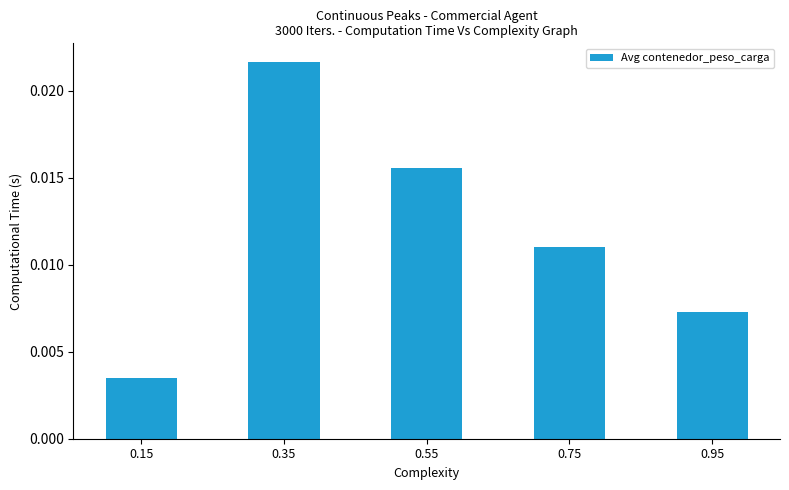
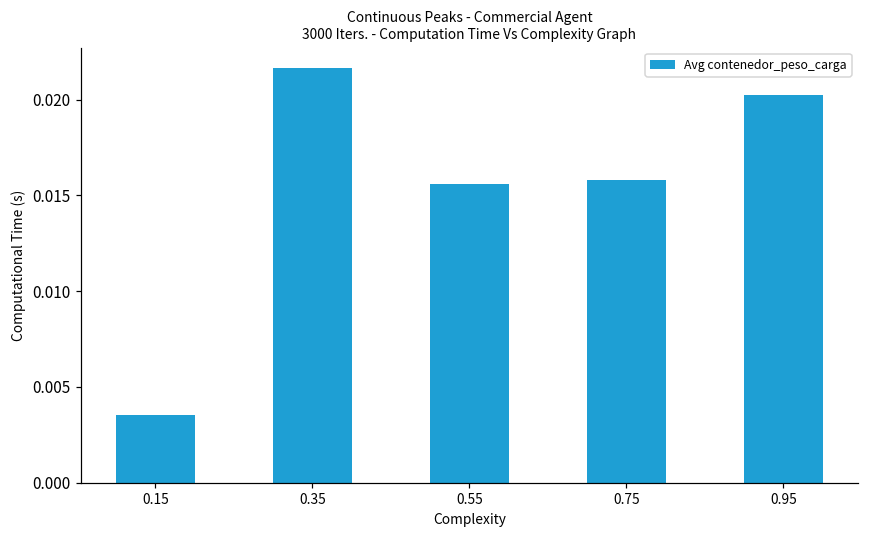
0.75: 0.0110 -> 0.0158
0.95: 0.0073 -> 0.0202
